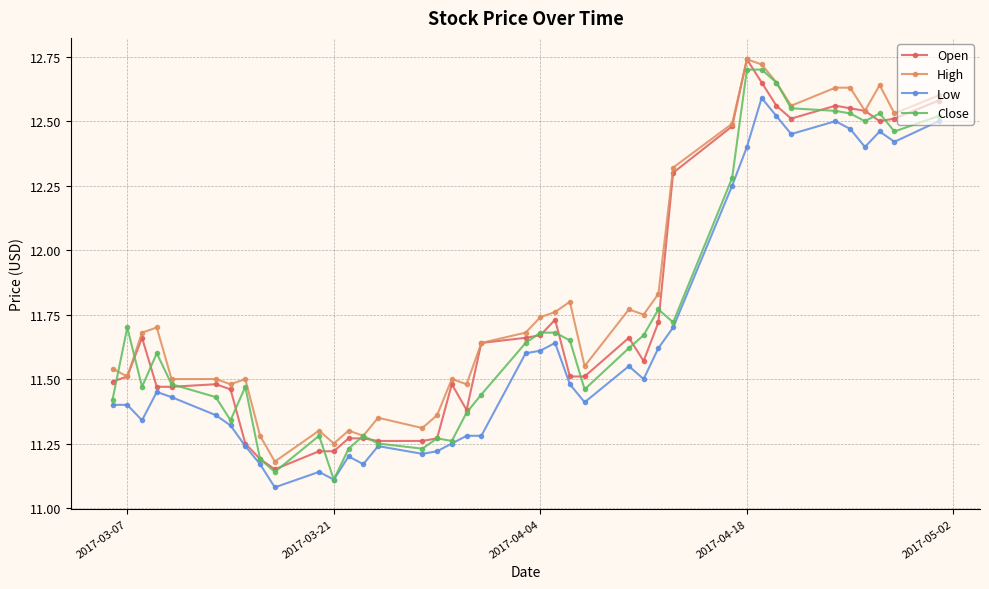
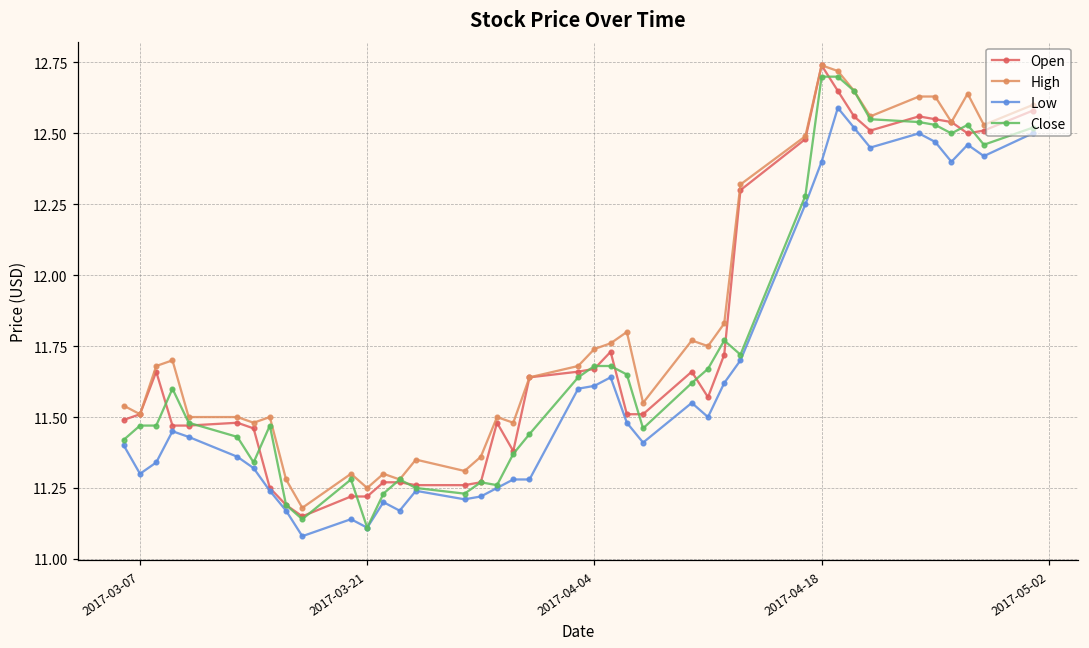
Low, 2017-03-07: 11.4 -> 11.3
Close, 2017-03-07: 11.70 -> 11.47
